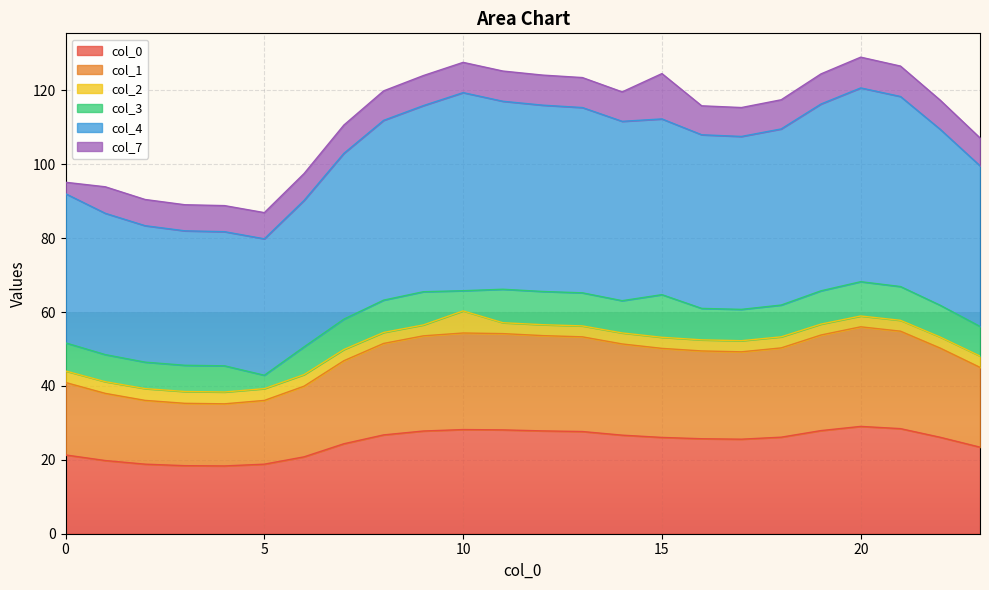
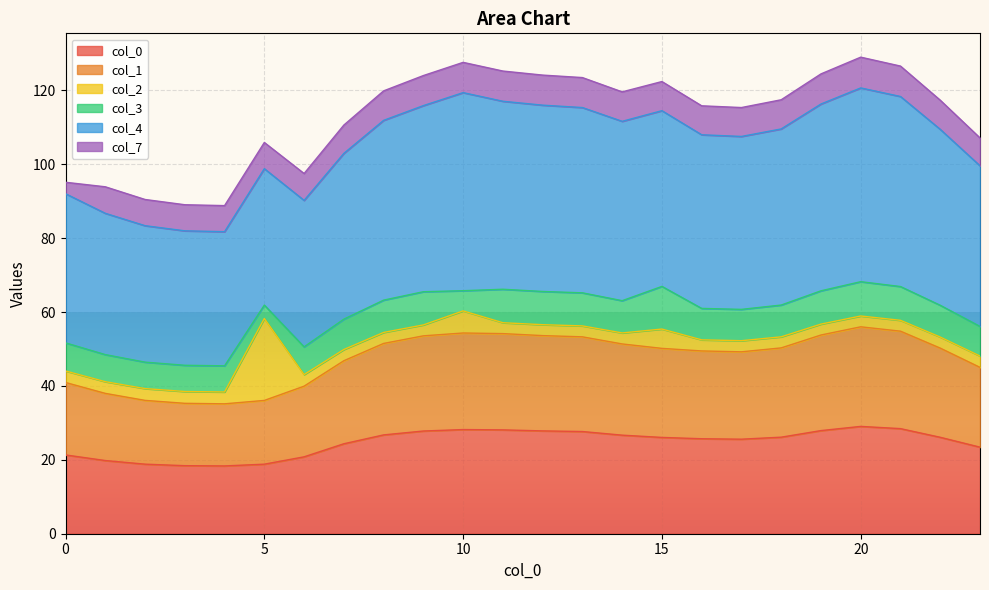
col_2, 5: 3 -> 22
col_2, 15: 3 -> 5
col_7, 15: 12 -> 8
